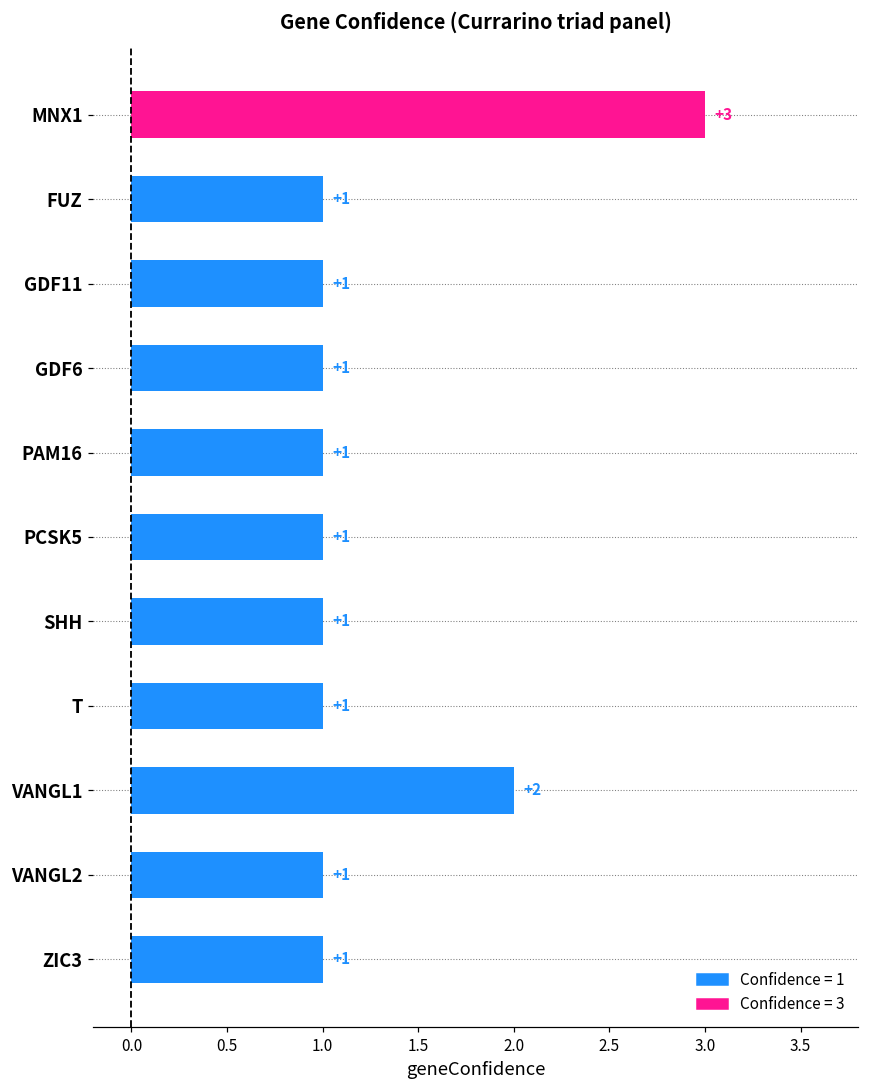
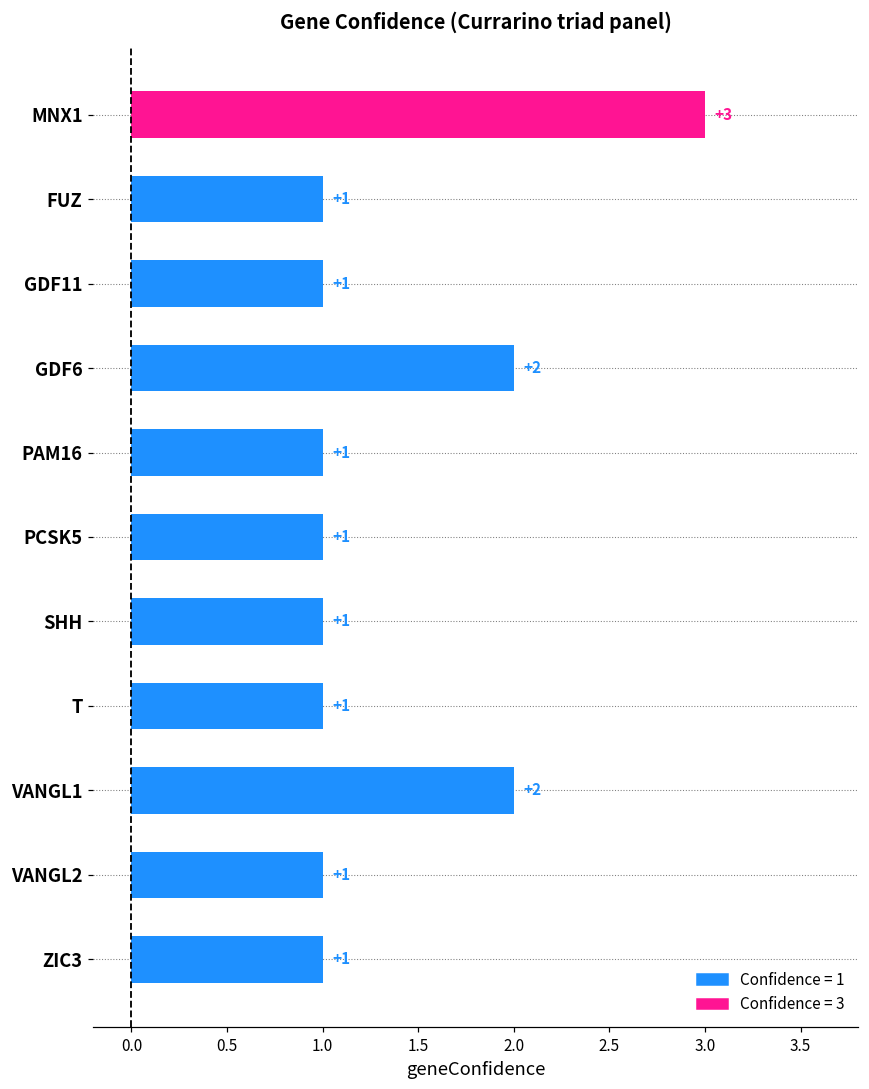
GDF6: +1 -> +2
